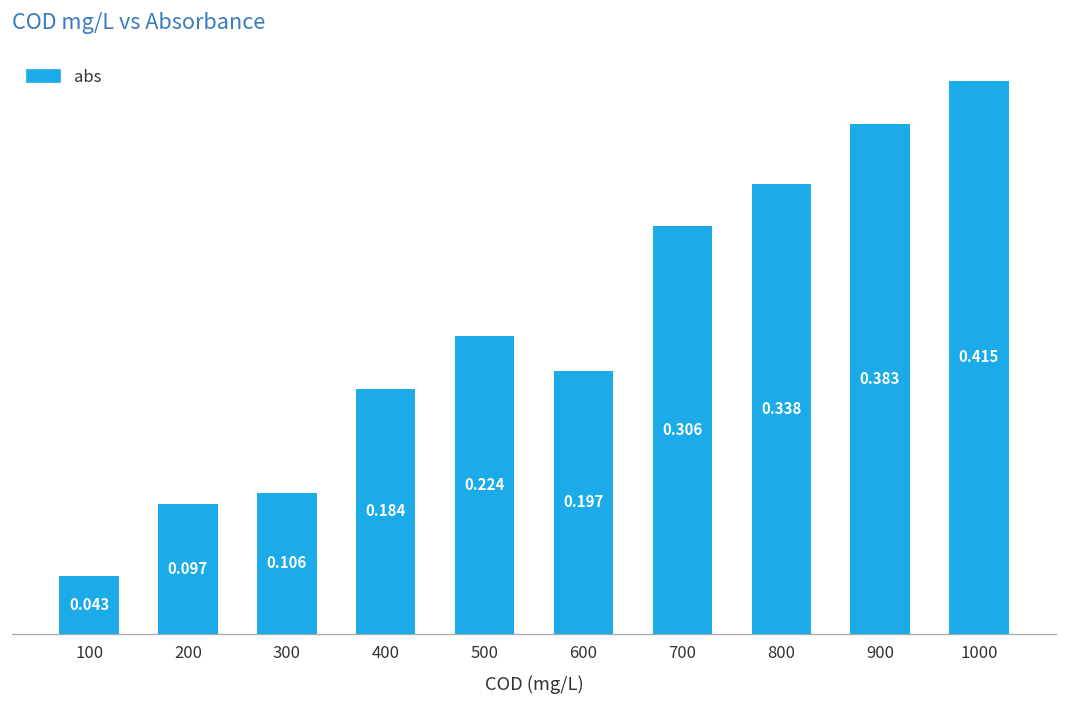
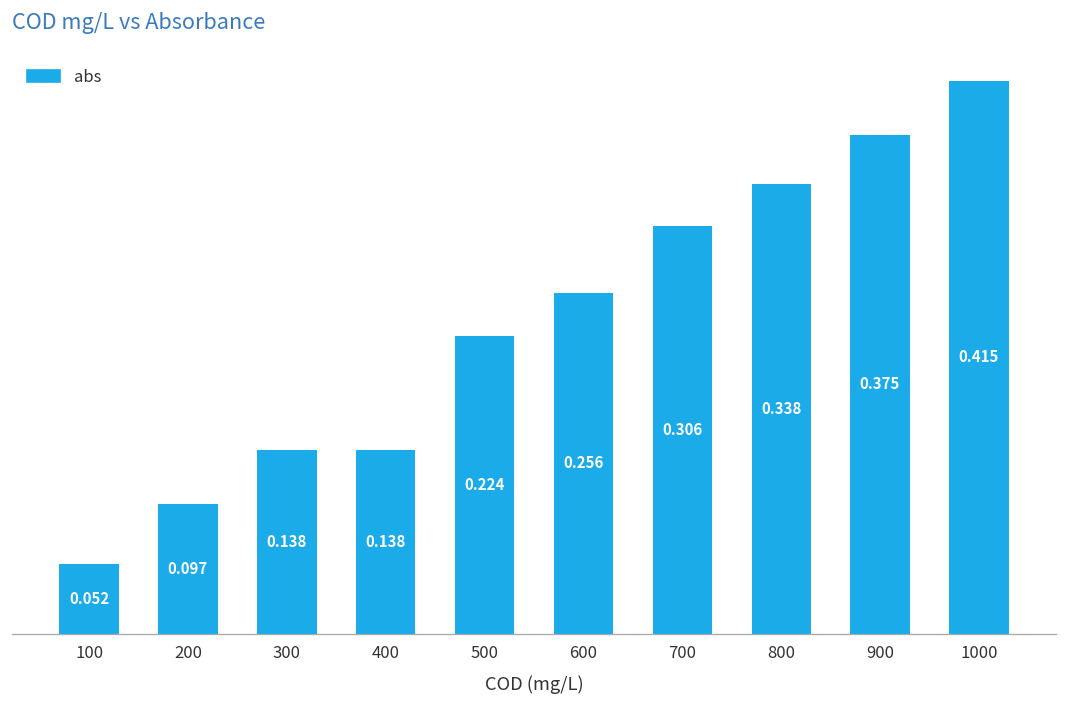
100: 0.043 -> 0.052
300: 0.106 -> 0.138
400: 0.184 -> 0.138
600: 0.197 -> 0.256
900: 0.383 -> 0.375
